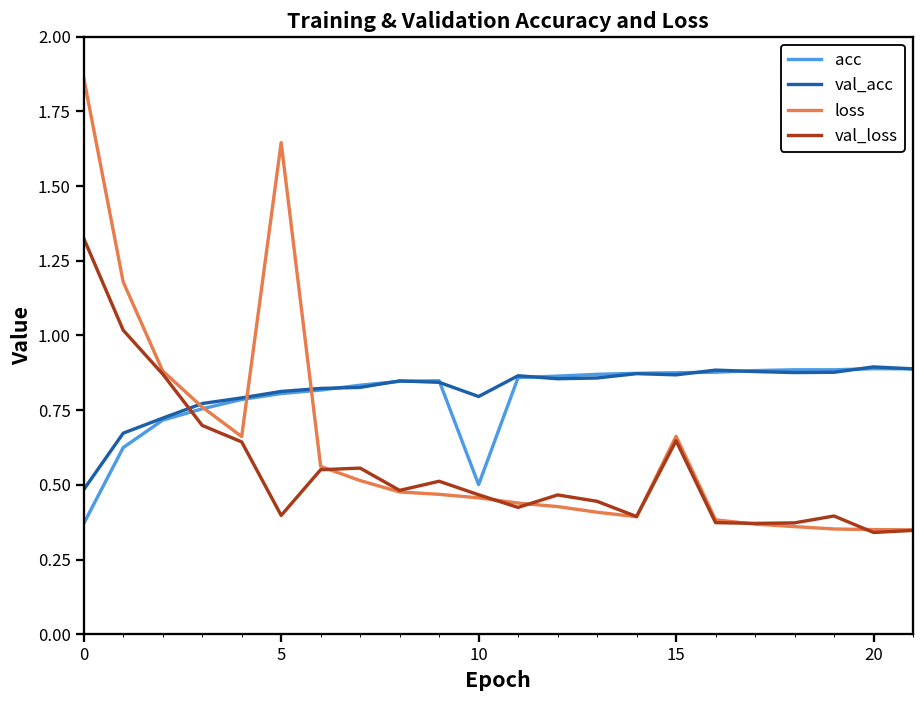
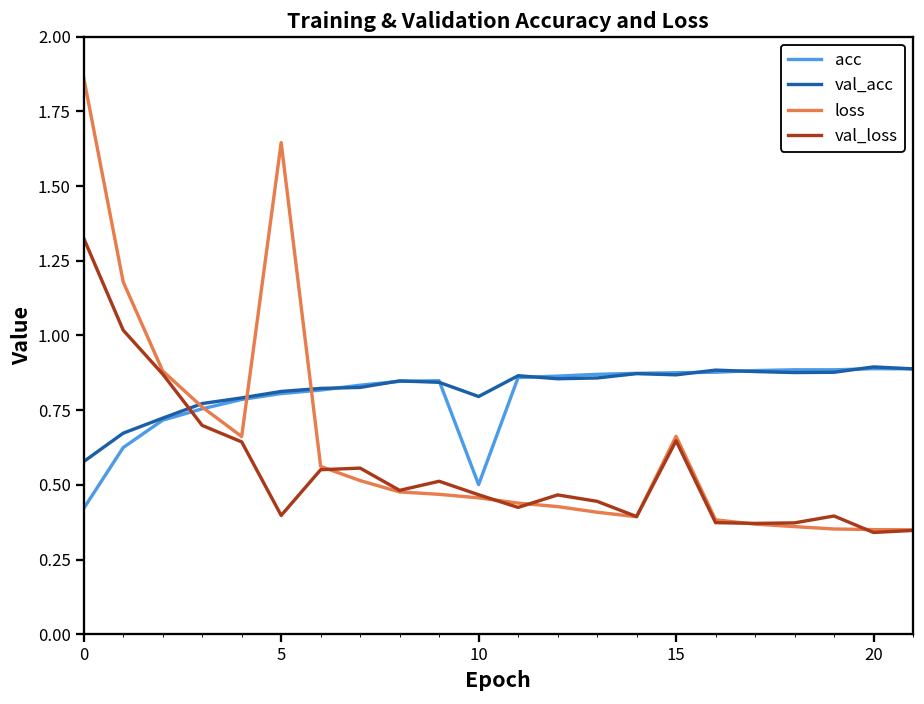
acc, 0: 0.37 -> 0.42
val_acc, 0: 0.48 -> 0.58
